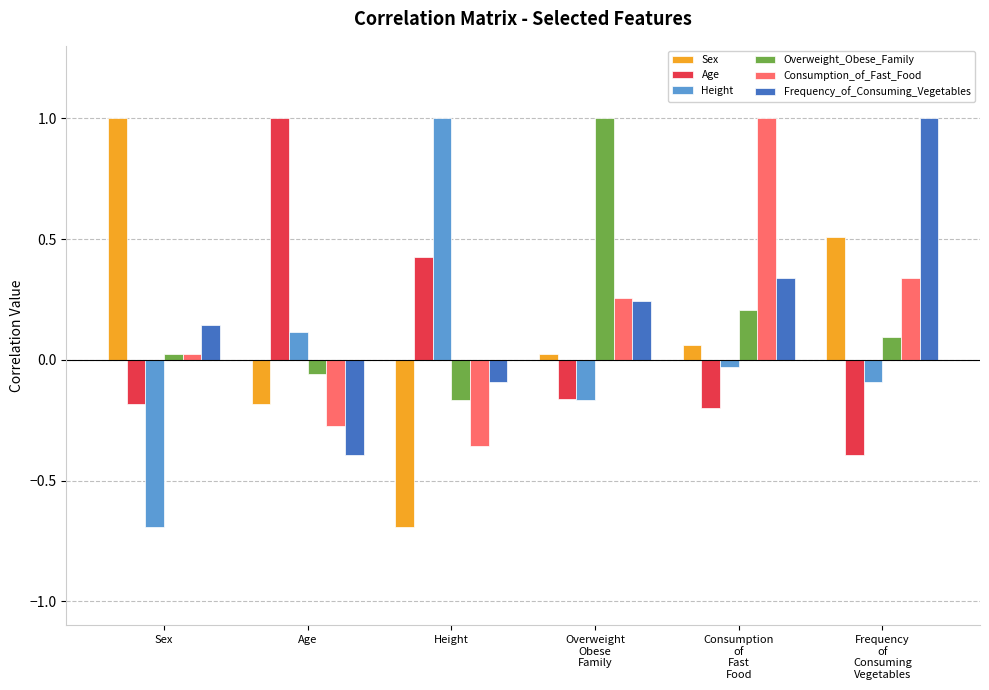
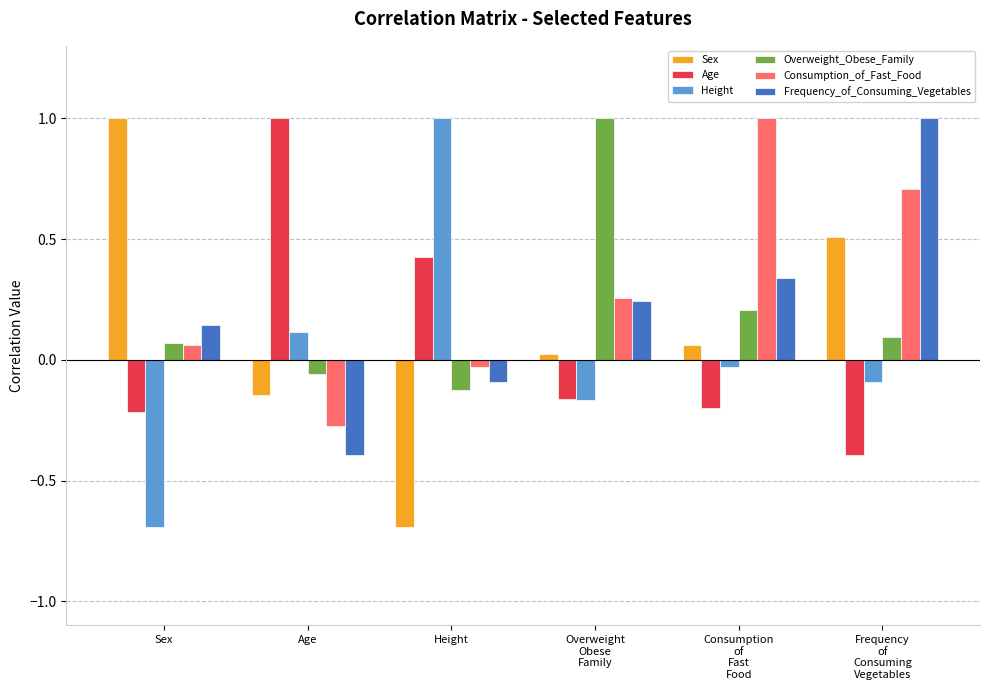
Age, Sex: -0.18 -> -0.22
Overweight_Obese_Family, Sex: 0.03 -> 0.07
Consumption_of_Fast_Food, Sex: 0.02 -> 0.06
Sex, Age: -0.18 -> -0.15
Overweight_Obese_Family, Height: -0.17 -> -0.12
Consumption_of_Fast_Food, Height: -0.36 -> -0.03
Consumption_of_Fast_Food, Frequency of Consuming Vegetables: 0.34 -> 0.71
